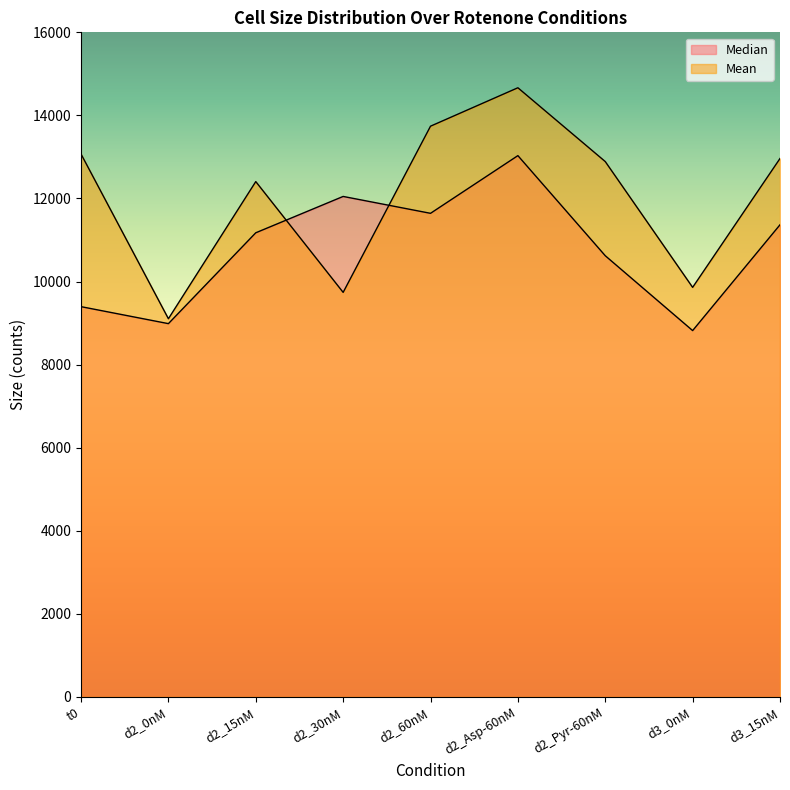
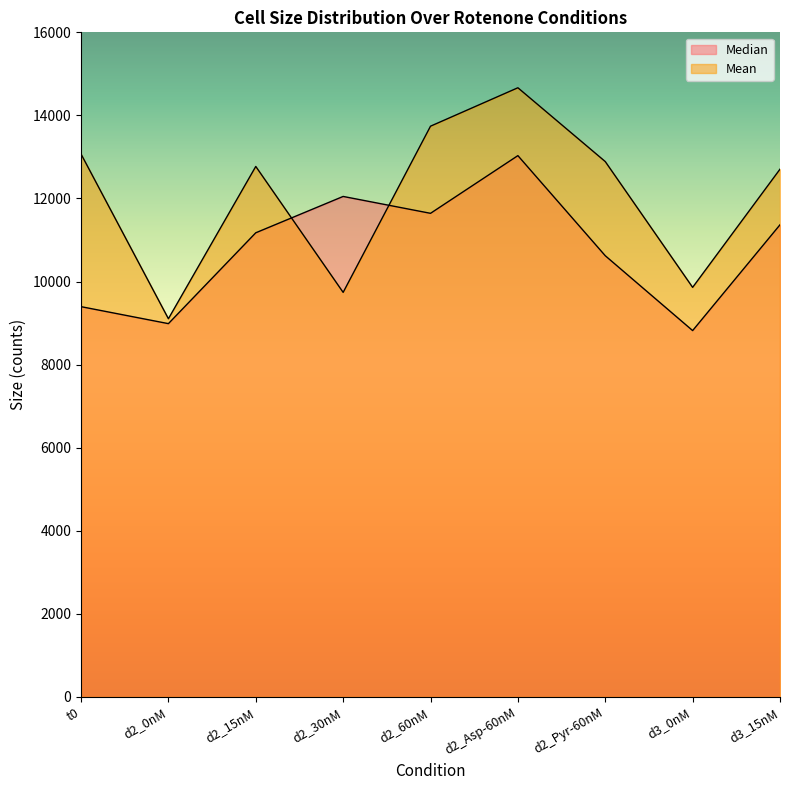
Mean, d2_15nM: 12400 -> 12800
Mean, d3_15nM: 13000 -> 12700
